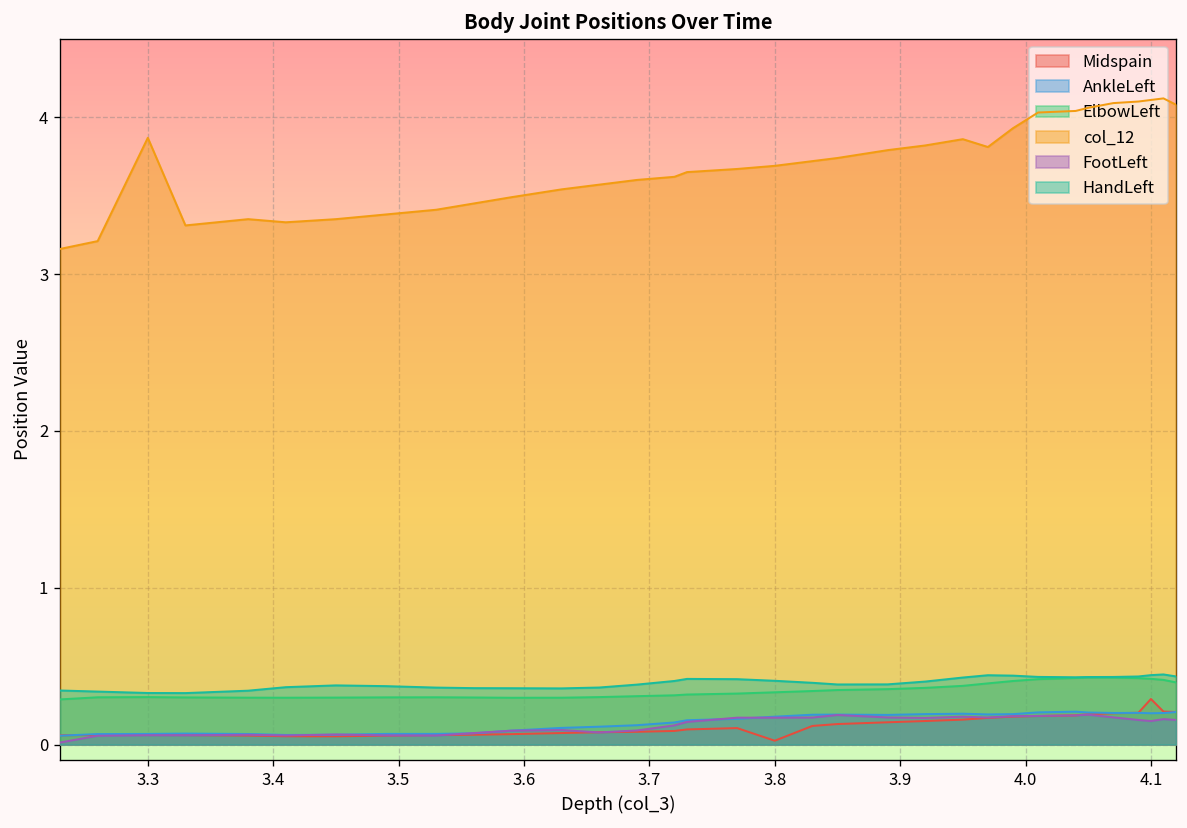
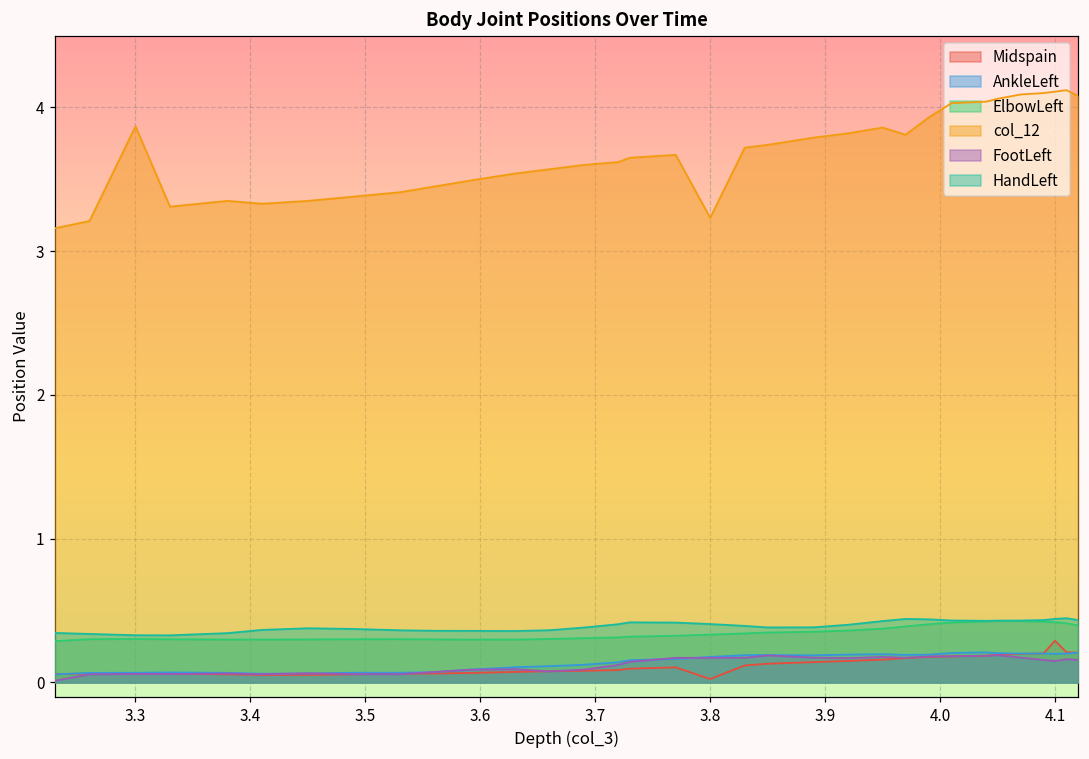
col_12, 3.8: 3.69 -> 3.23
